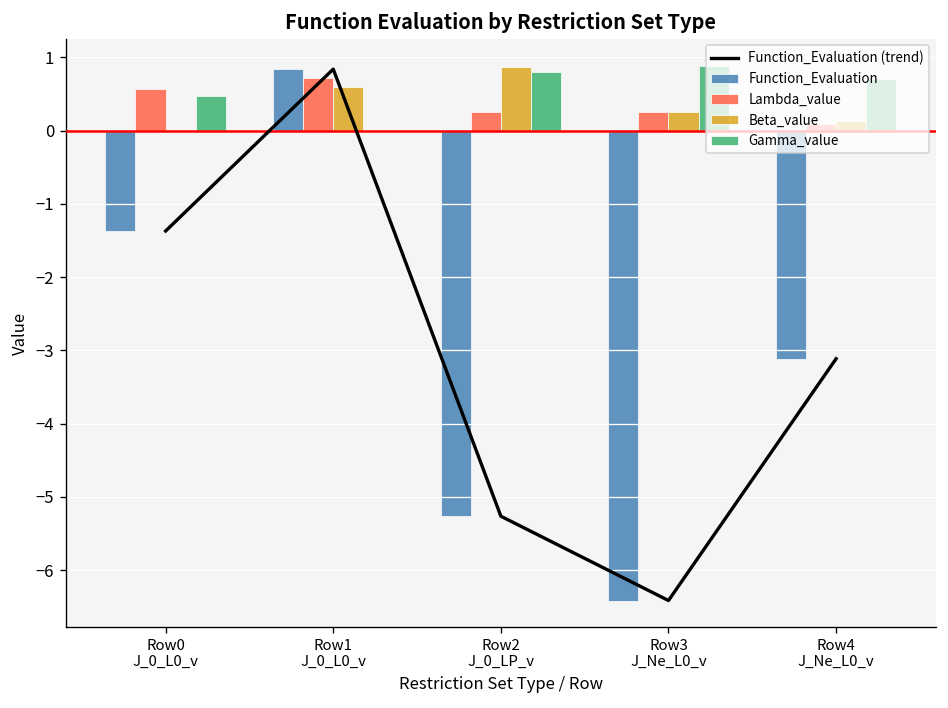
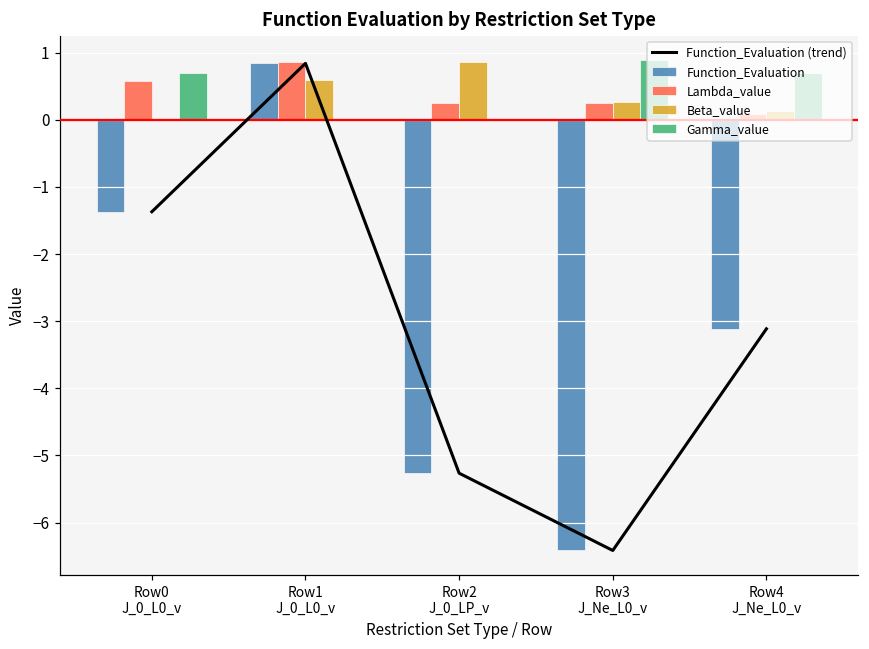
Gamma_value, Row0 J_0_L0_v: 0.5 -> 0.7
Lambda_value, Row1 J_0_L0_v: 0.7 -> 0.9
Gamma_value, Row2 J_0_LP_v: 0.8 -> 0.0
